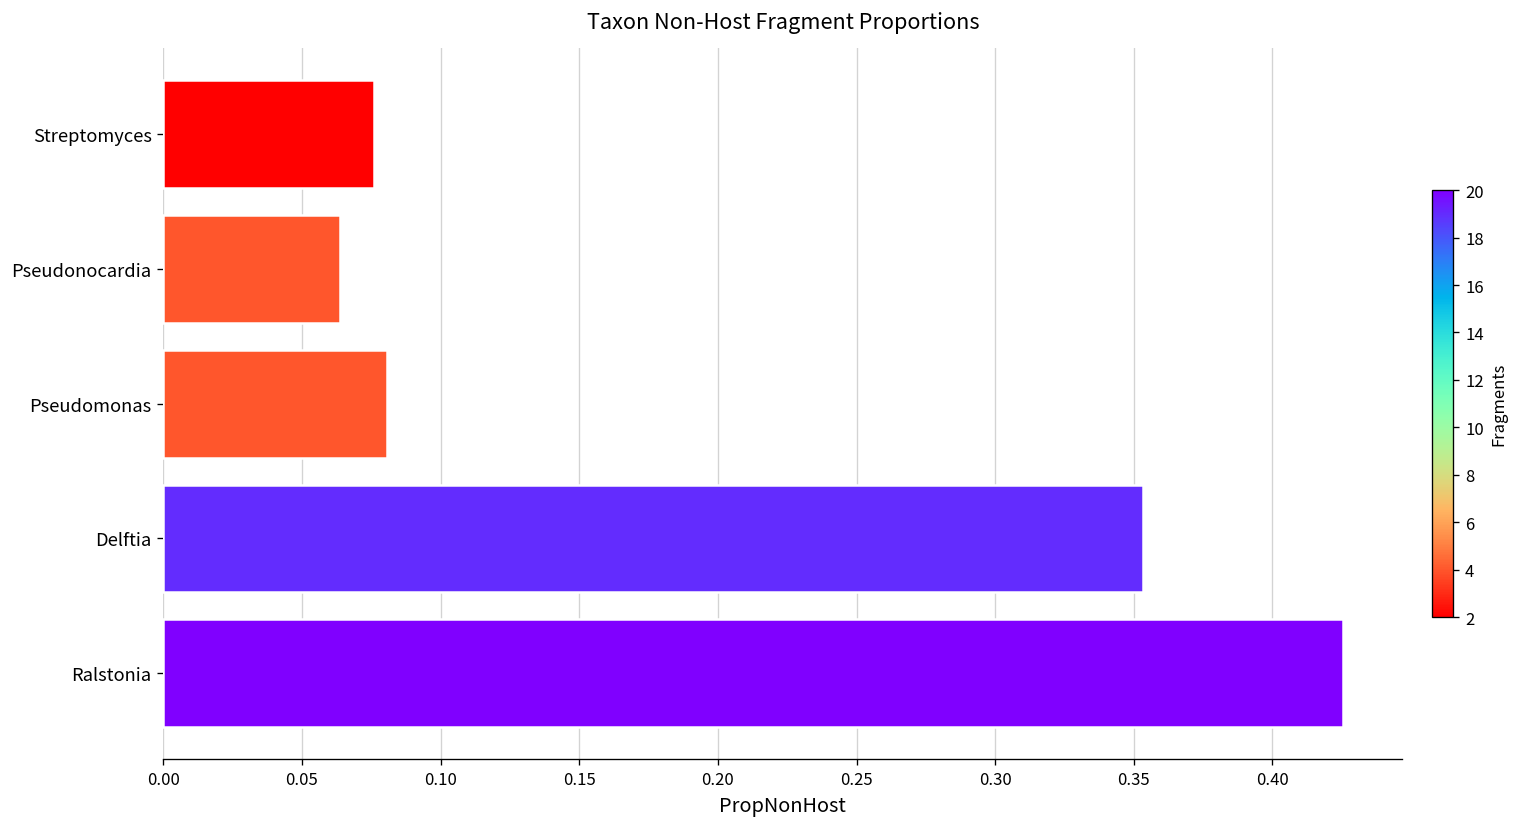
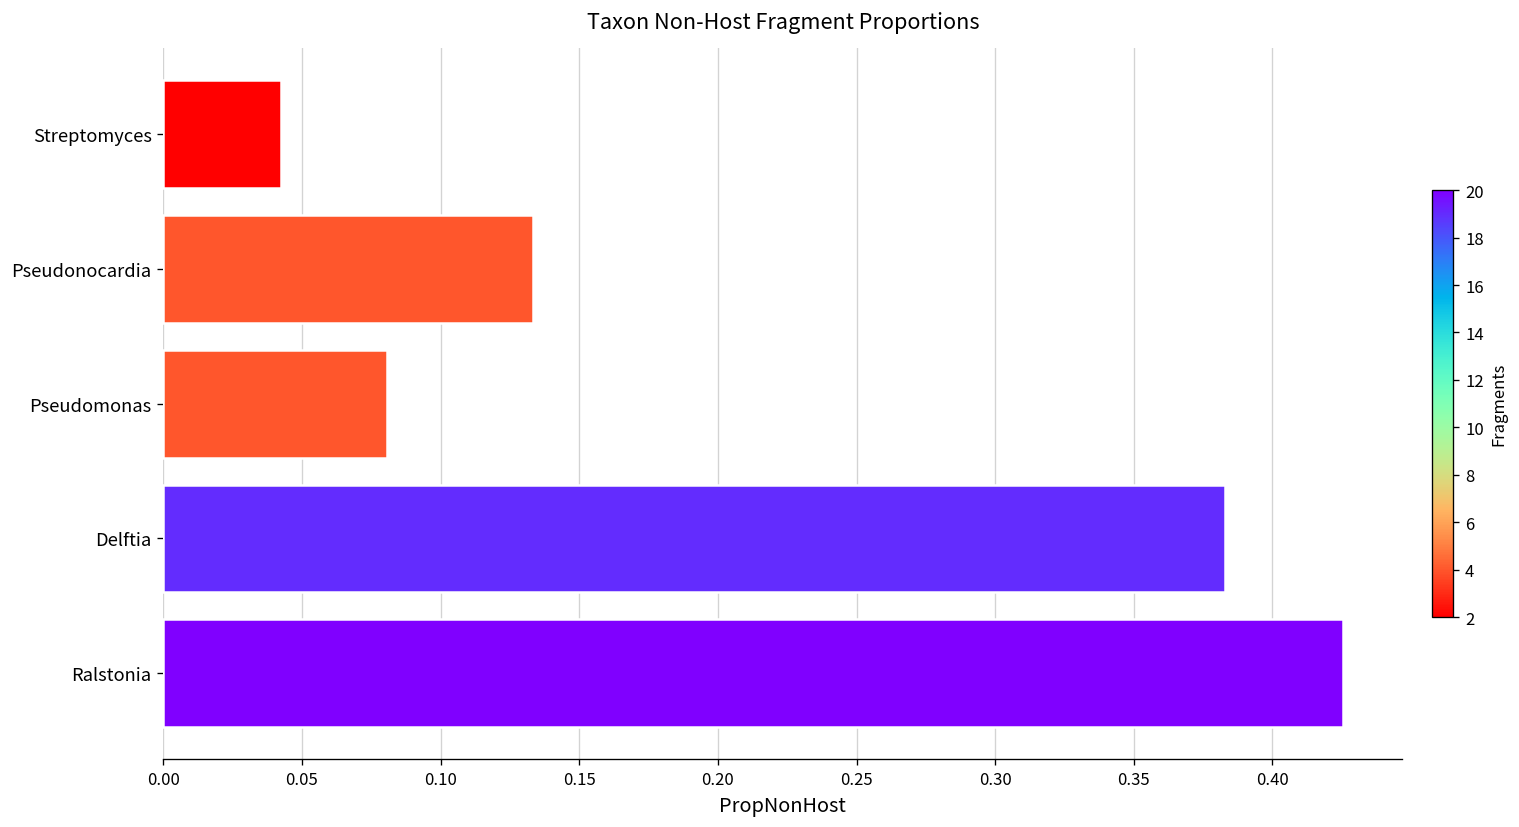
Streptomyces: 0.076 -> 0.043
Pseudonocardia: 0.064 -> 0.133
Delftia: 0.353 -> 0.383
